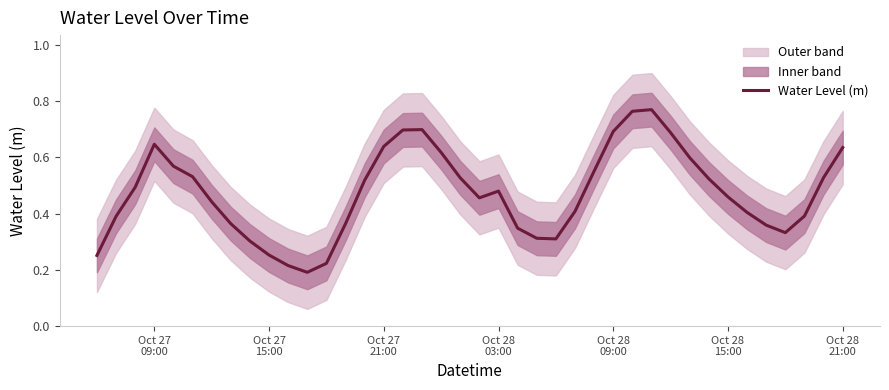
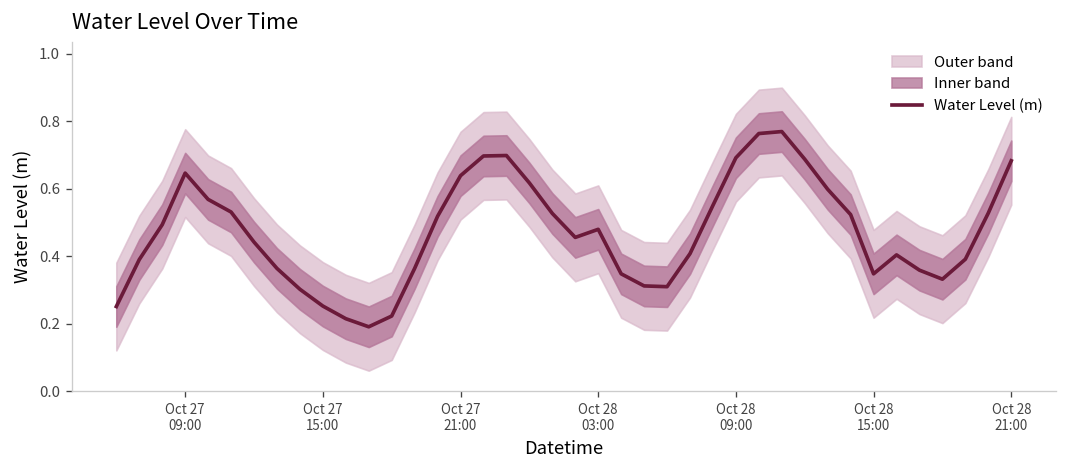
Water Level (m), Oct 28 15:00: 0.46 -> 0.35
Water Level (m), Oct 28 21:00: 0.63 -> 0.68
